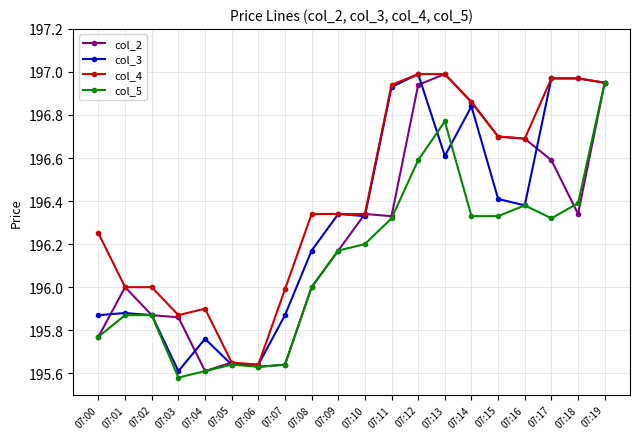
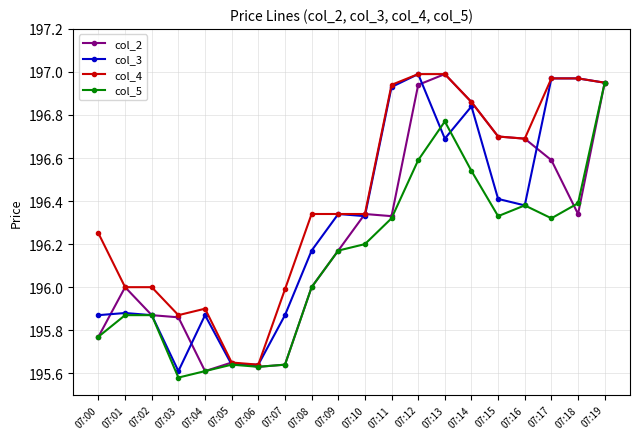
col_3, 07:04: 195.76 -> 195.87
col_3, 07:13: 196.61 -> 196.69
col_5, 07:14: 196.33 -> 196.54
